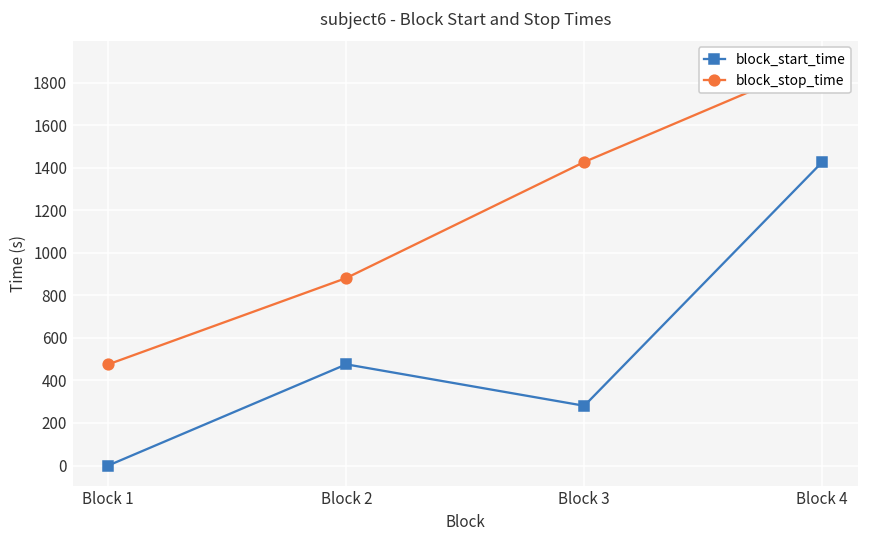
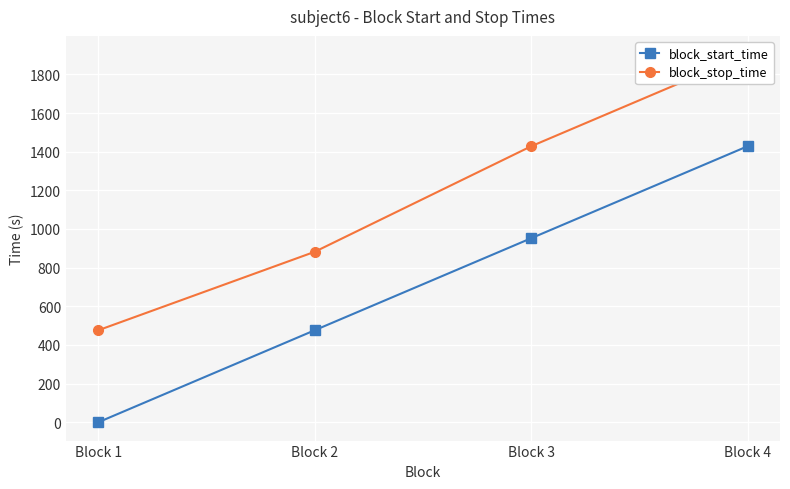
block_start_time, Block 3: 280 -> 950
